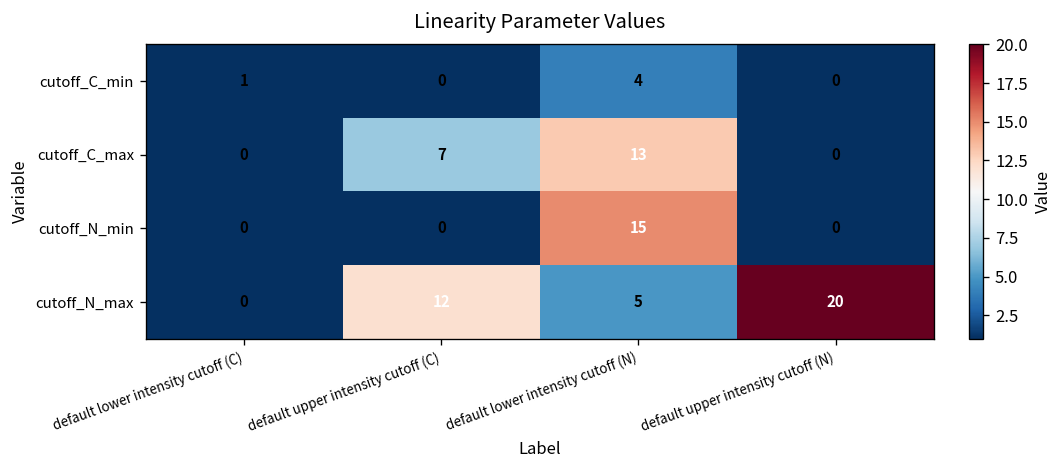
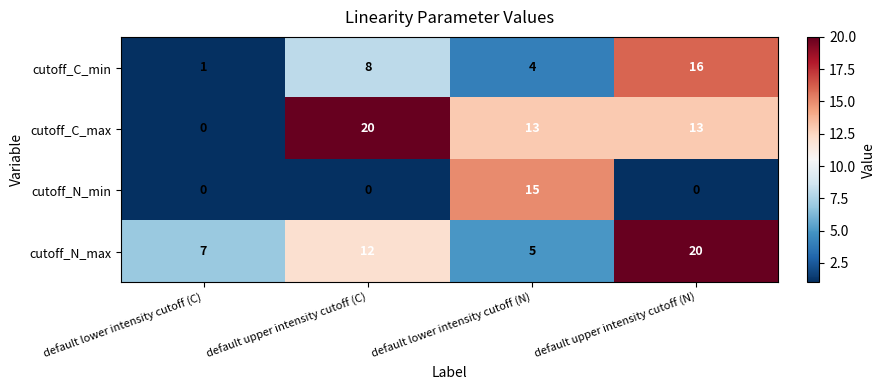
cutoff_C_min, default upper intensity cutoff (C): 0 -> 8
cutoff_C_min, default upper intensity cutoff (N): 0 -> 16
cutoff_C_max, default upper intensity cutoff (C): 7 -> 20
cutoff_C_max, default upper intensity cutoff (N): 0 -> 13
cutoff_N_max, default lower intensity cutoff (C): 0 -> 7
